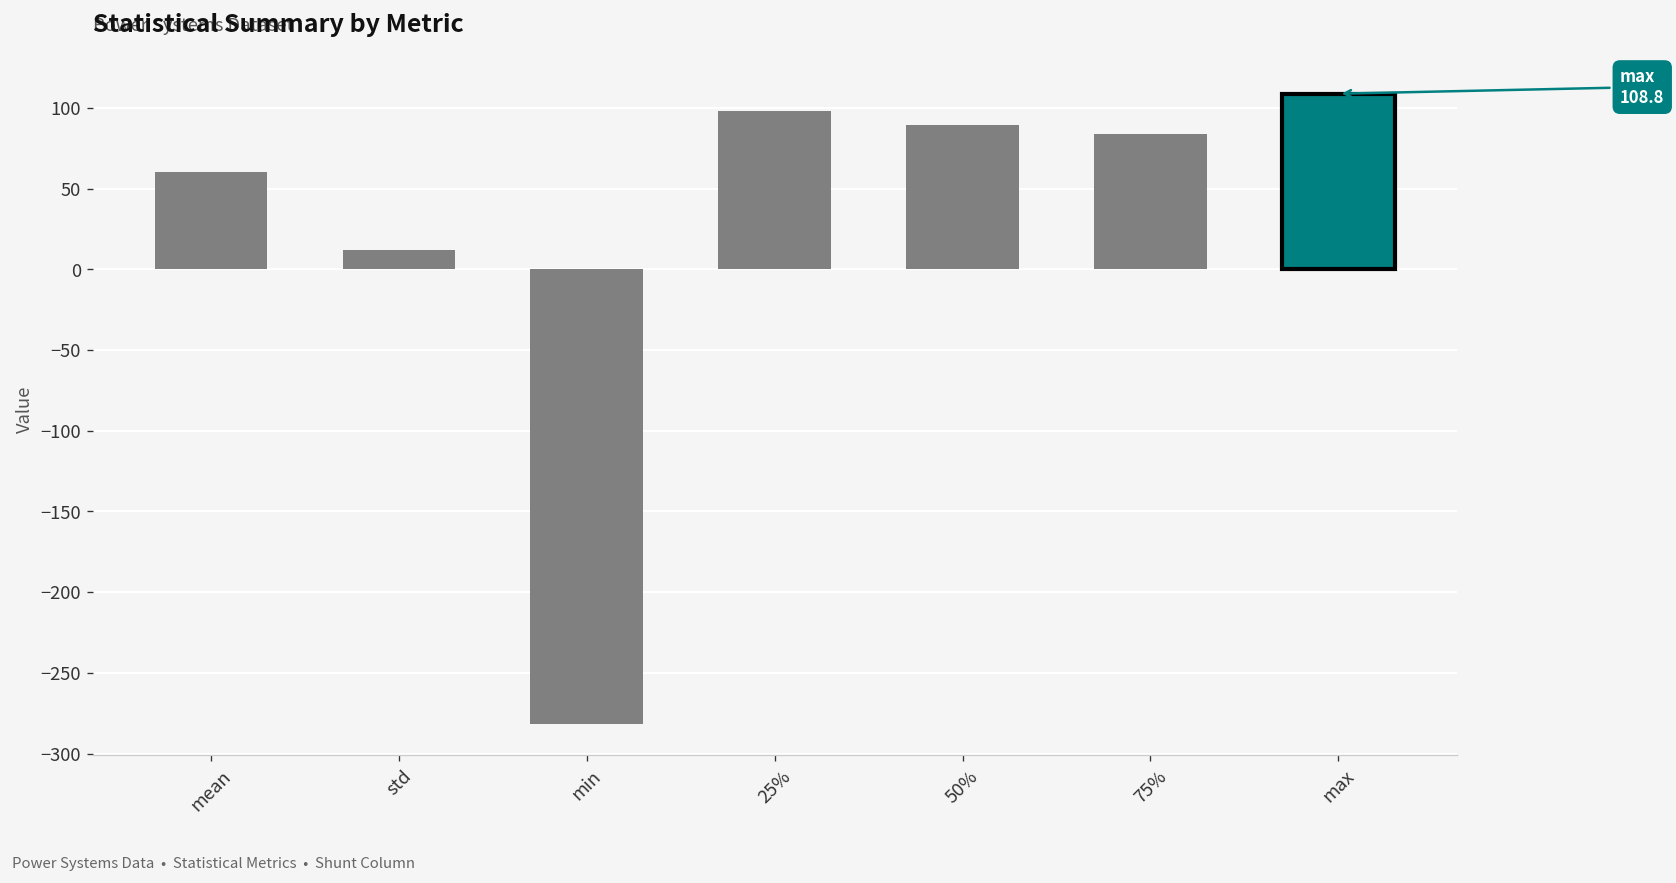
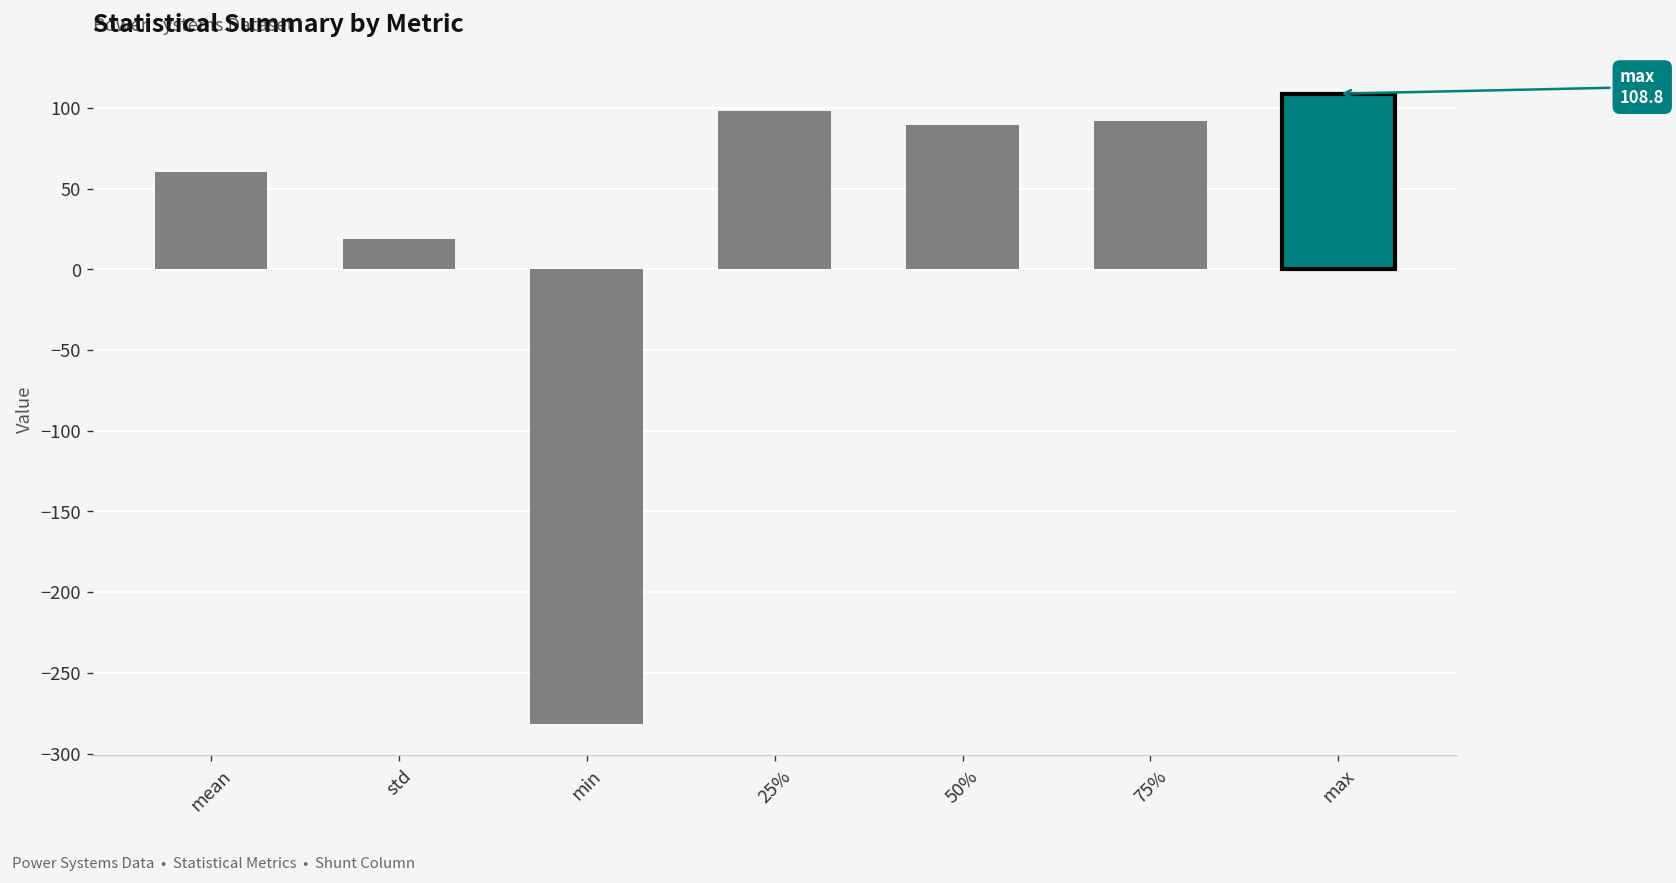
std: 12 -> 19
75%: 84 -> 92
